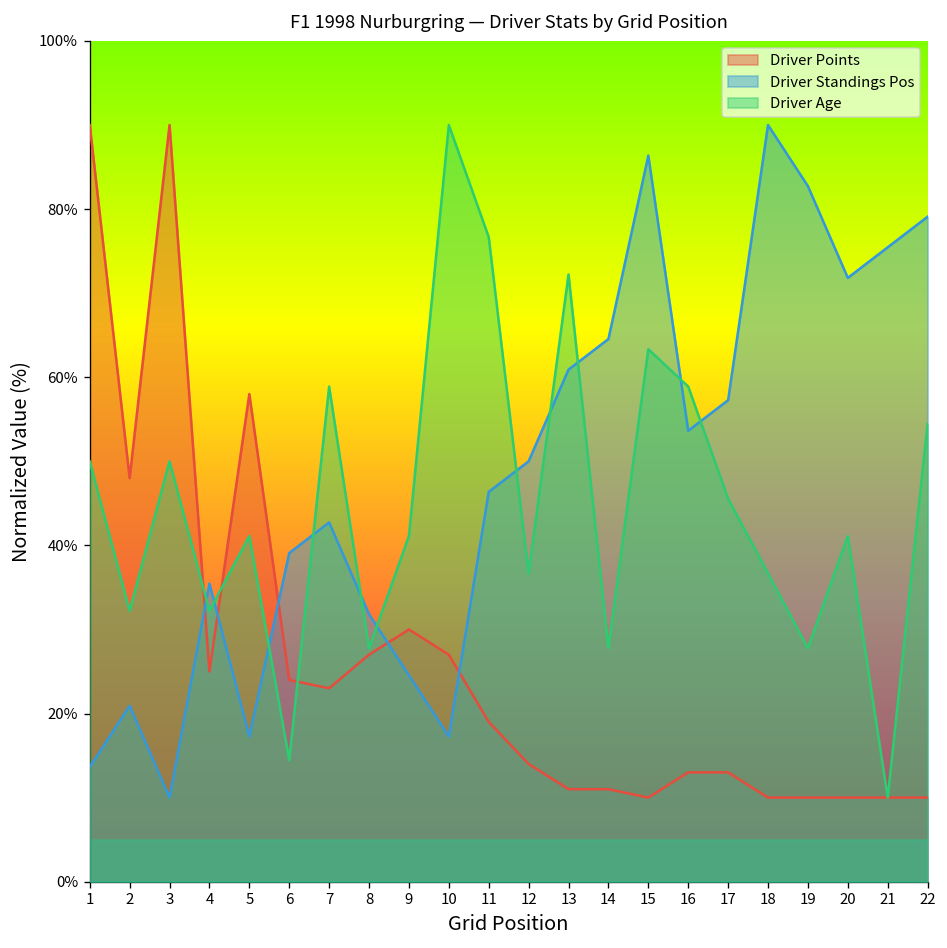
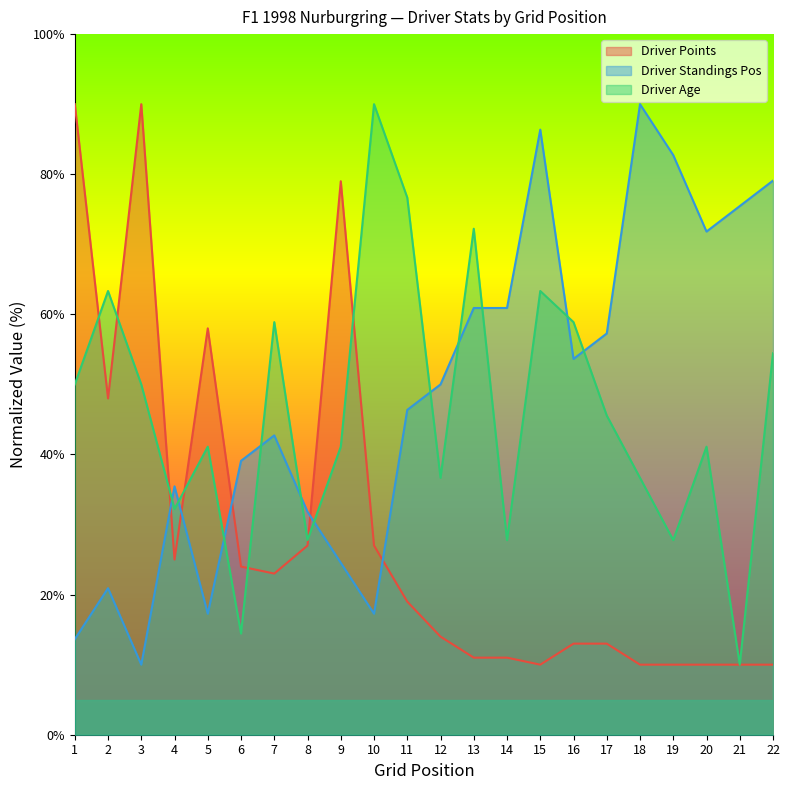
Driver Age, 2: 32% -> 63%
Driver Points, 9: 30% -> 79%
Driver Standings Pos, 14: 65% -> 61%
